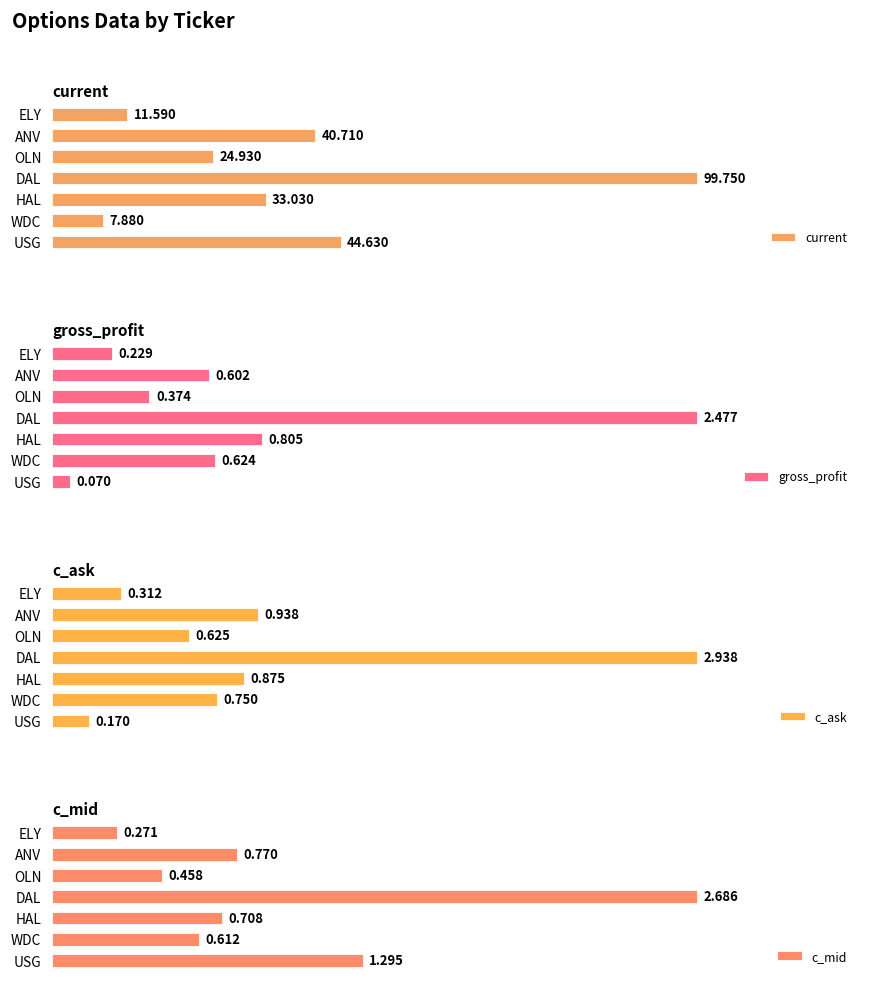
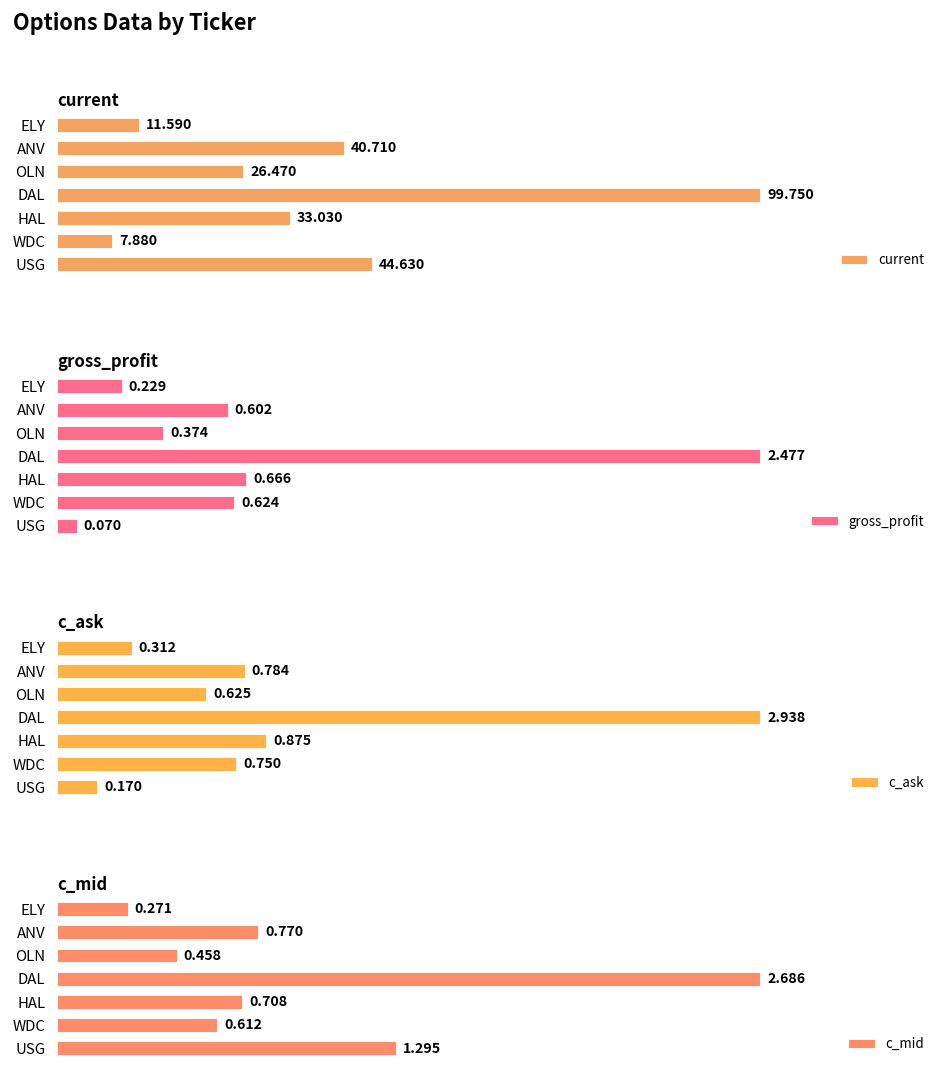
current, OLN: 24.930 -> 26.470
gross_profit, HAL: 0.805 -> 0.666
c_ask, ANV: 0.938 -> 0.784
